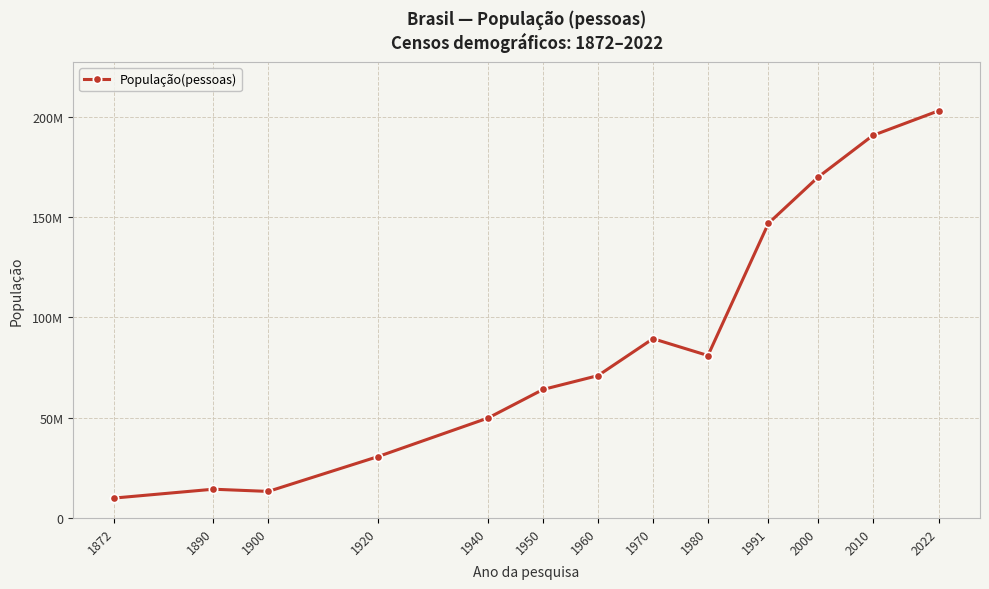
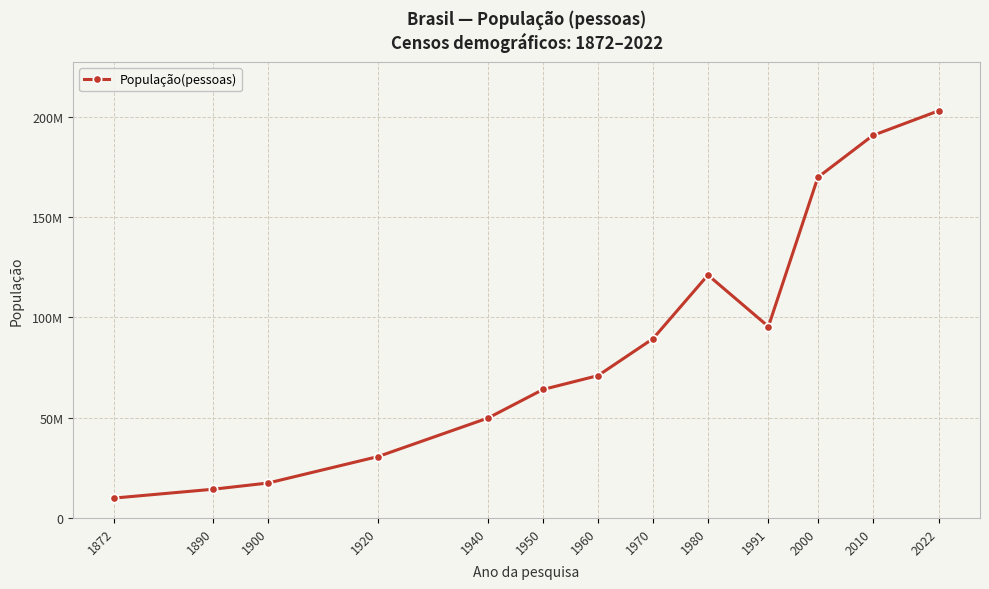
1900: 13000000 -> 17000000
1980: 81000000 -> 121000000
1991: 147000000 -> 95000000
